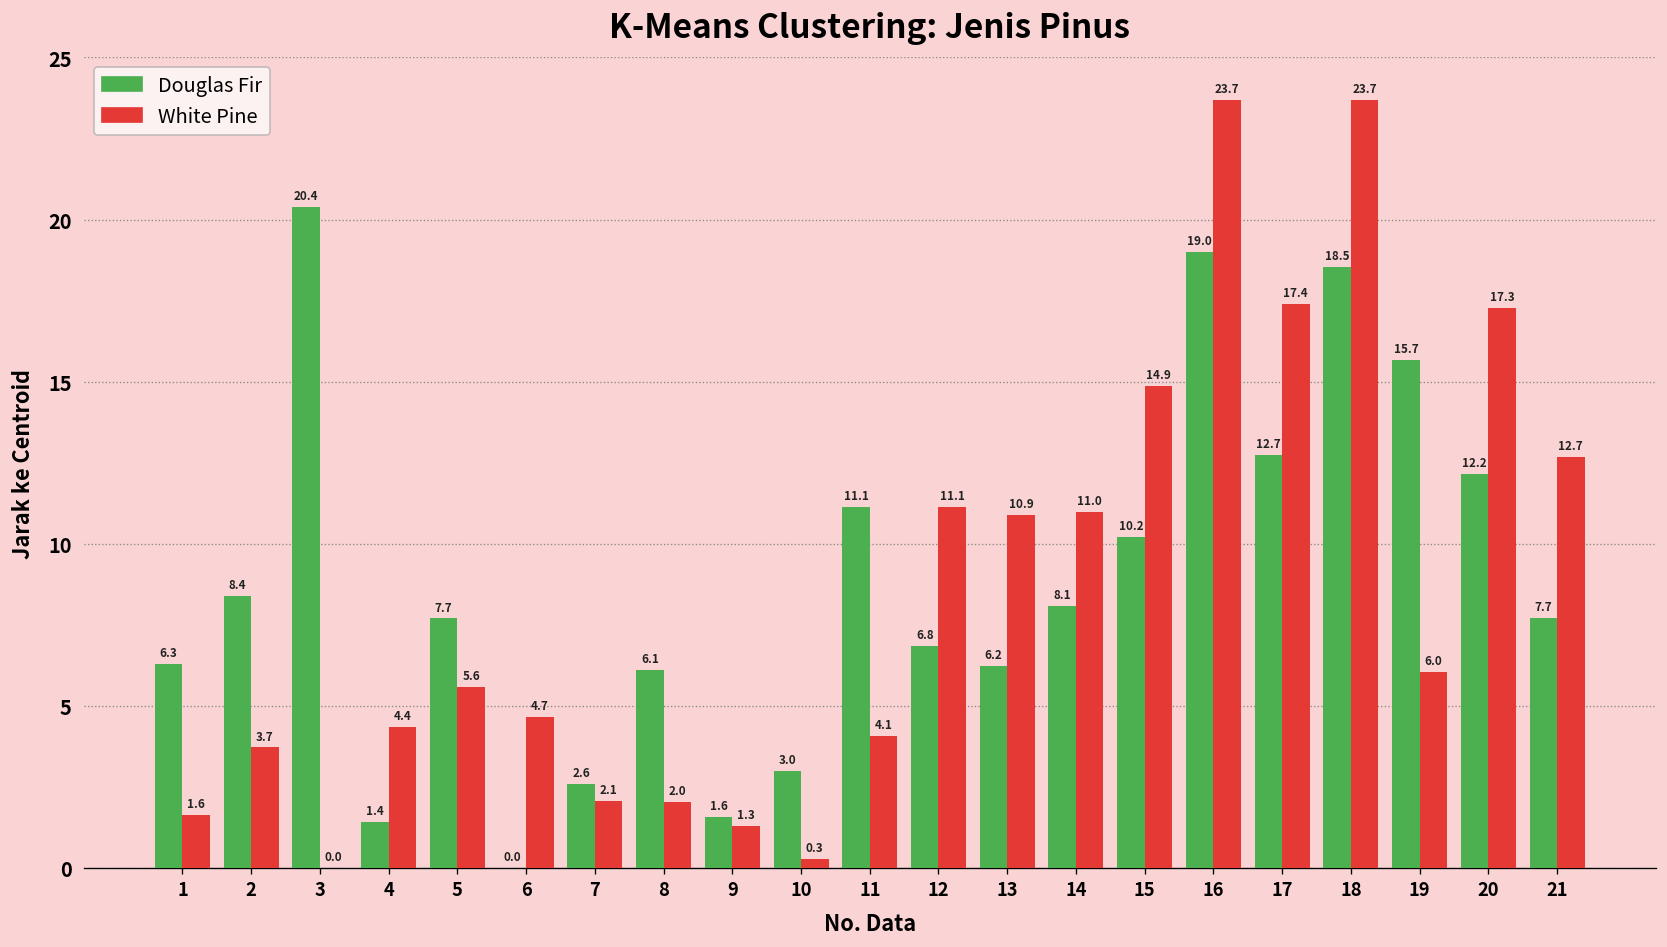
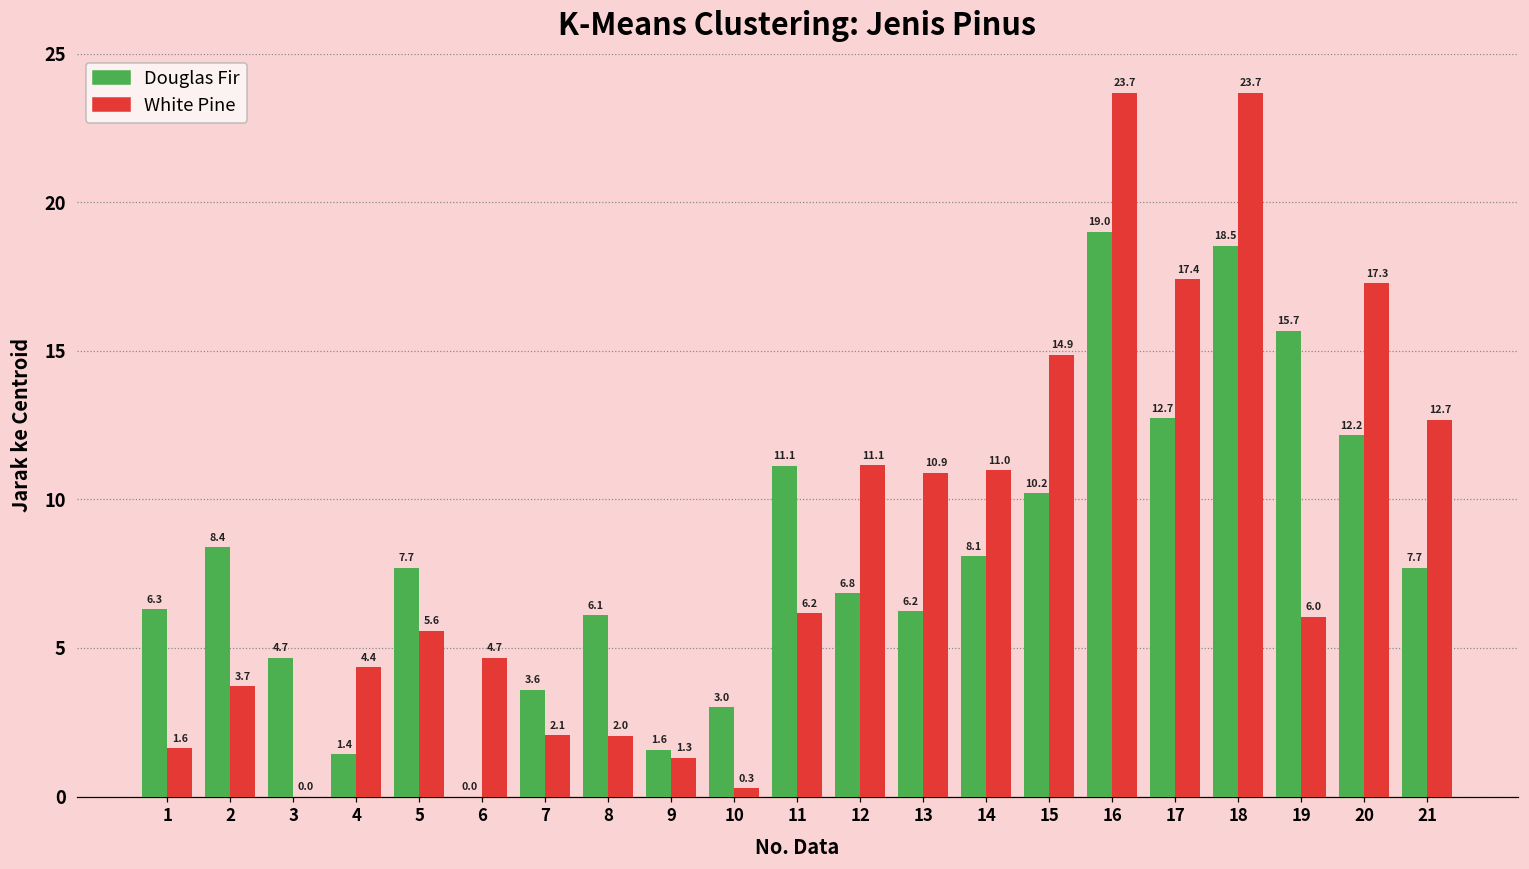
Douglas Fir, 3: 20.4 -> 4.7
Douglas Fir, 7: 2.6 -> 3.6
White Pine, 11: 4.1 -> 6.2
